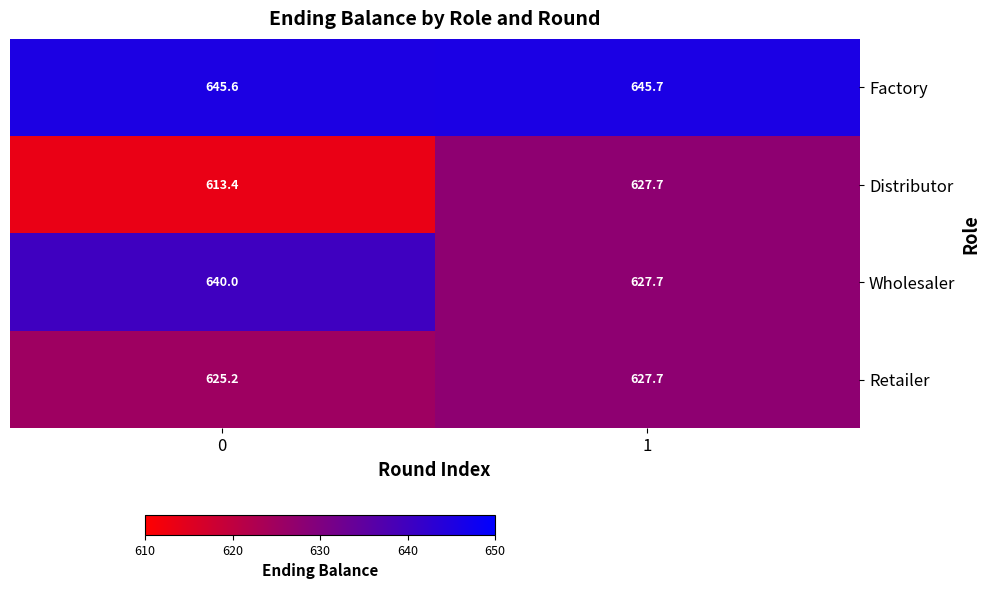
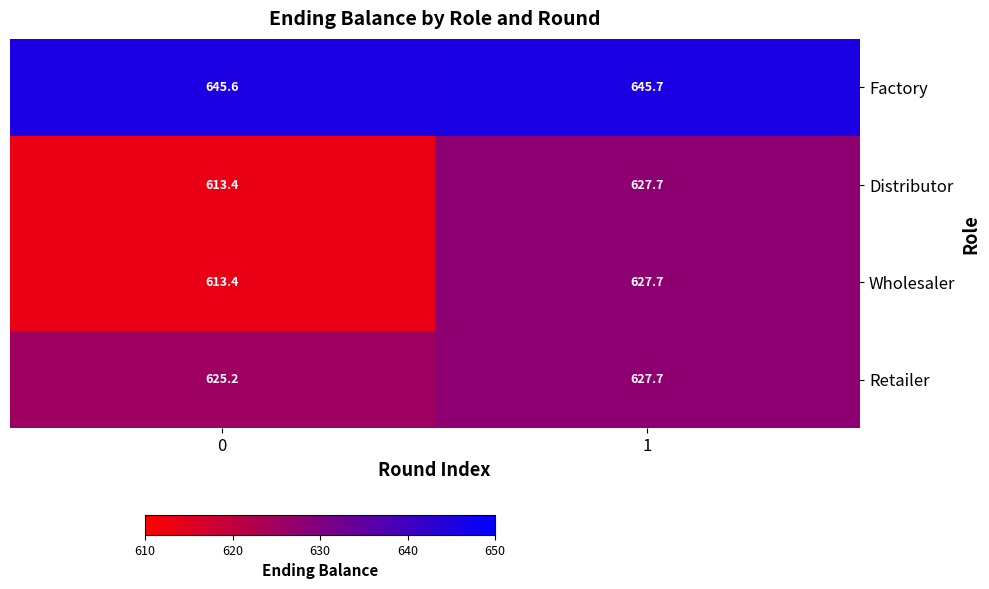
Wholesaler, 0: 640.0 -> 613.4
